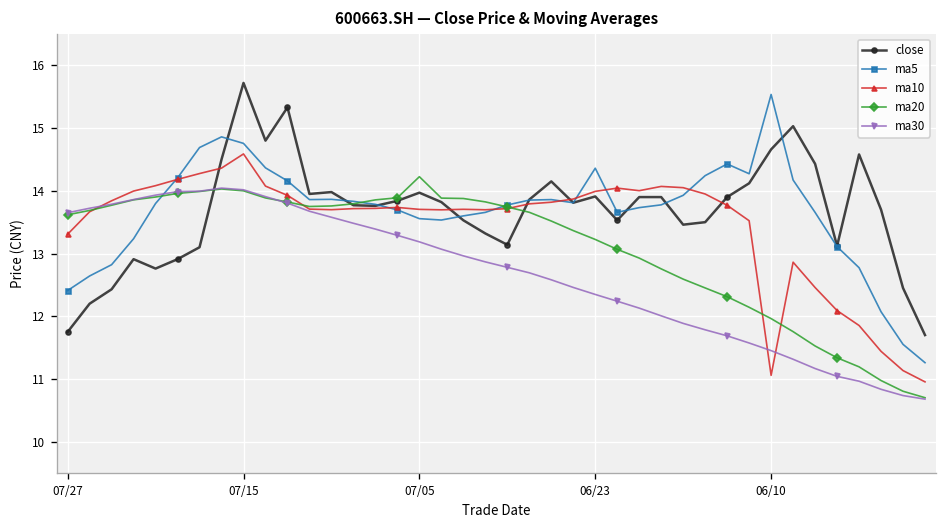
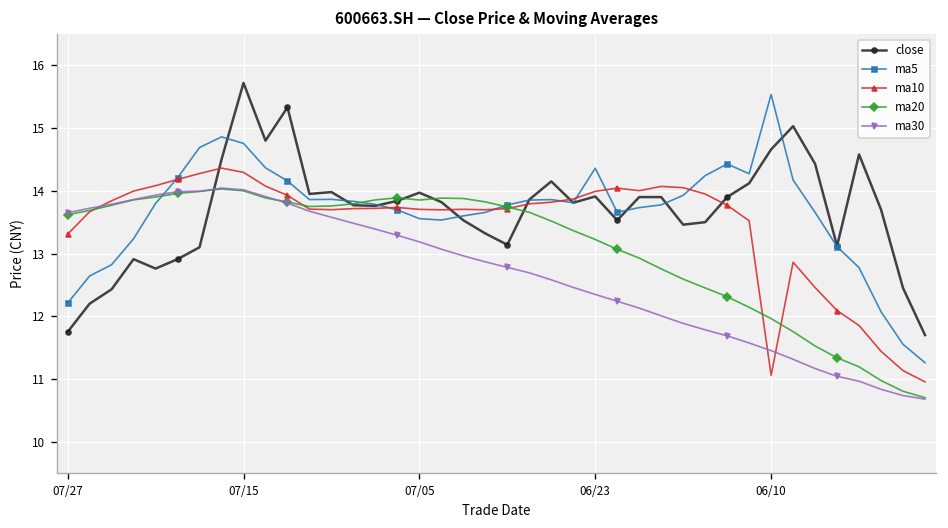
ma5, 07/27: 12.4 -> 12.2
ma10, 07/15: 14.6 -> 14.3
ma20, 07/05: 14.2 -> 13.9
